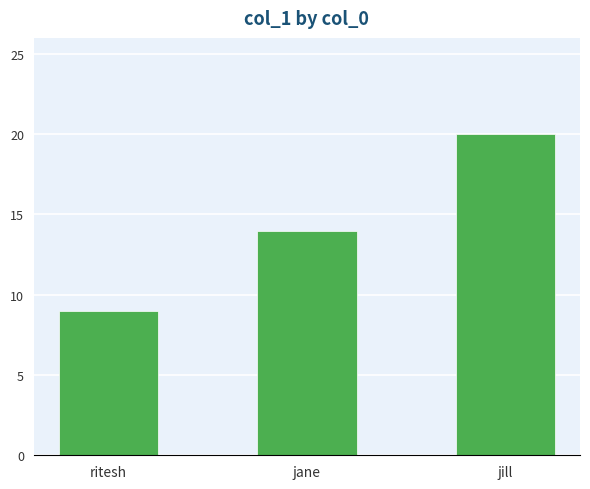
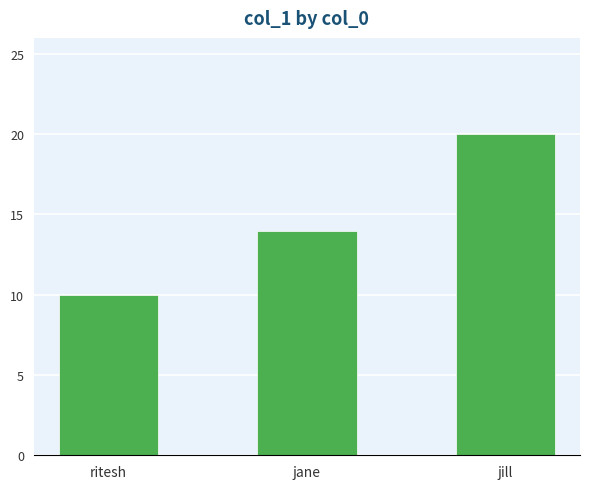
ritesh: 9 -> 10
